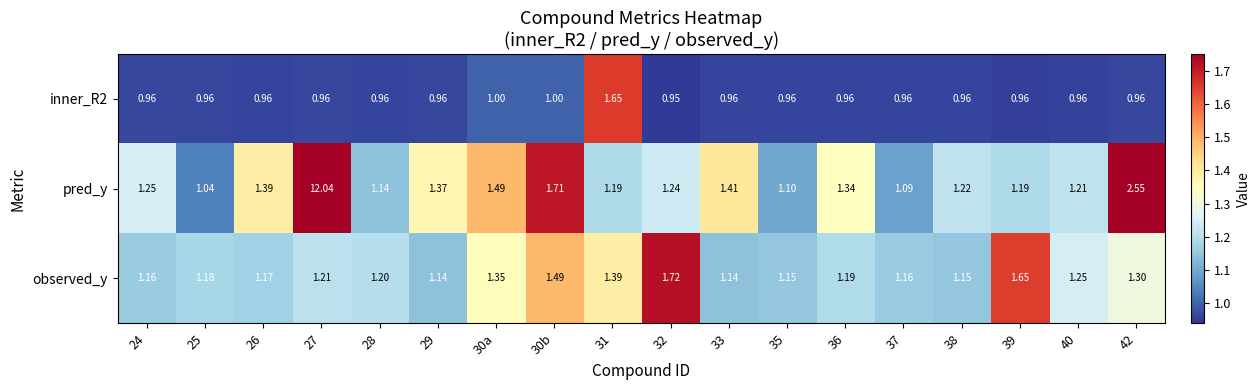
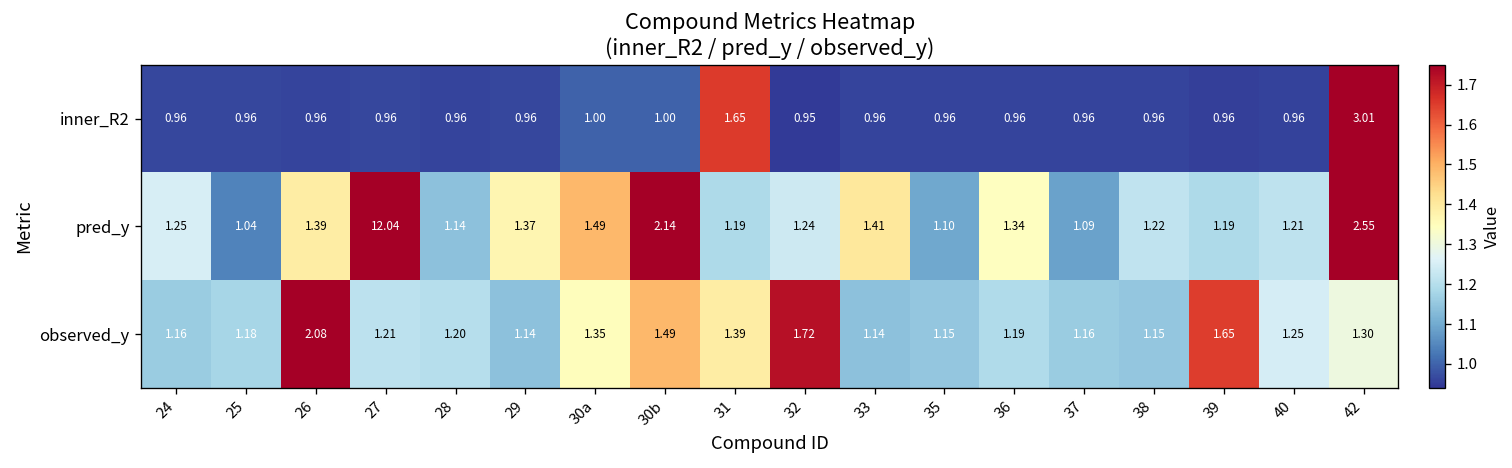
inner_R2, 42: 0.96 -> 3.01
pred_y, 30b: 1.71 -> 2.14
observed_y, 26: 1.17 -> 2.08
